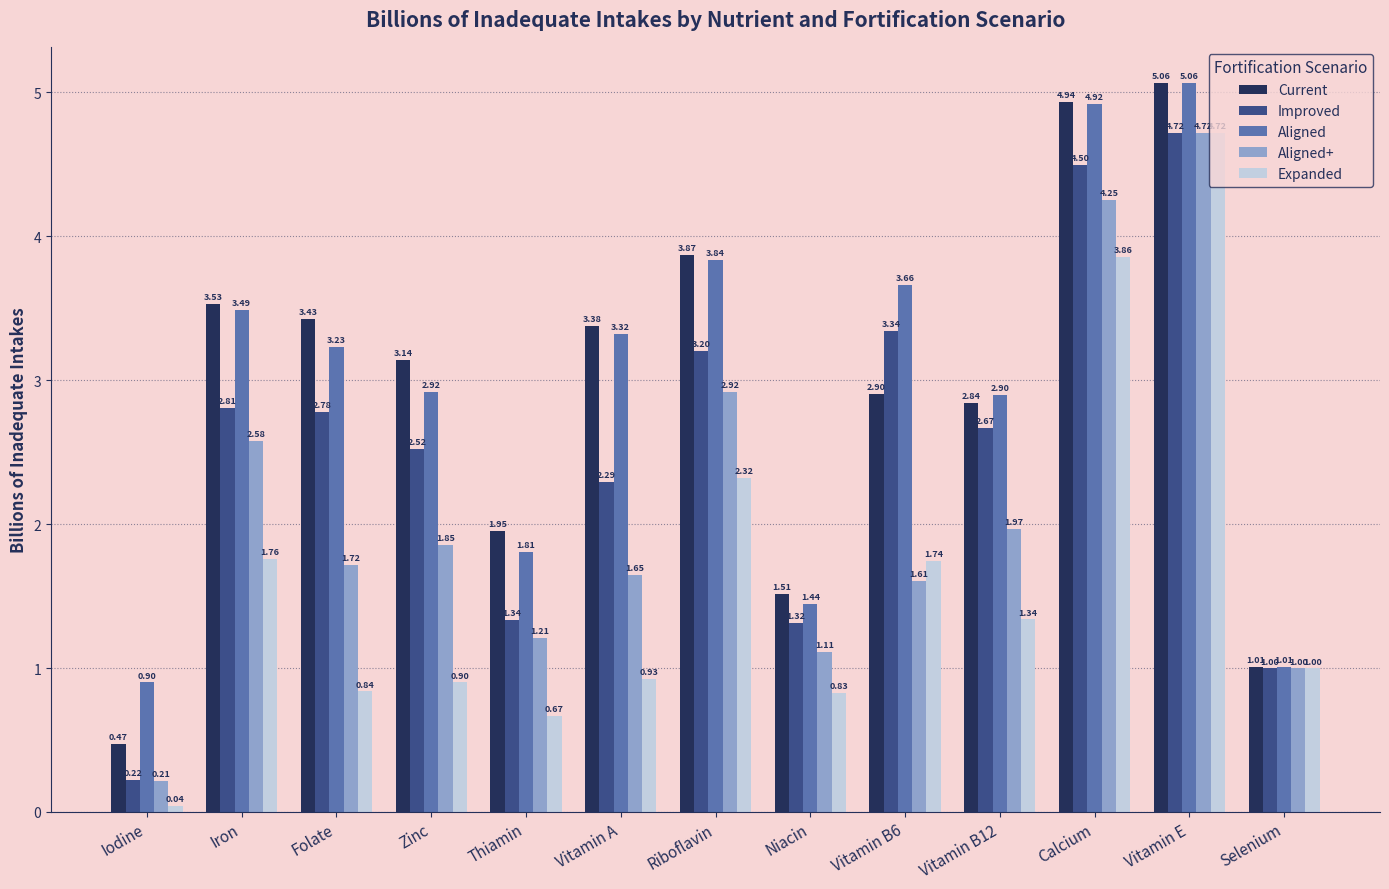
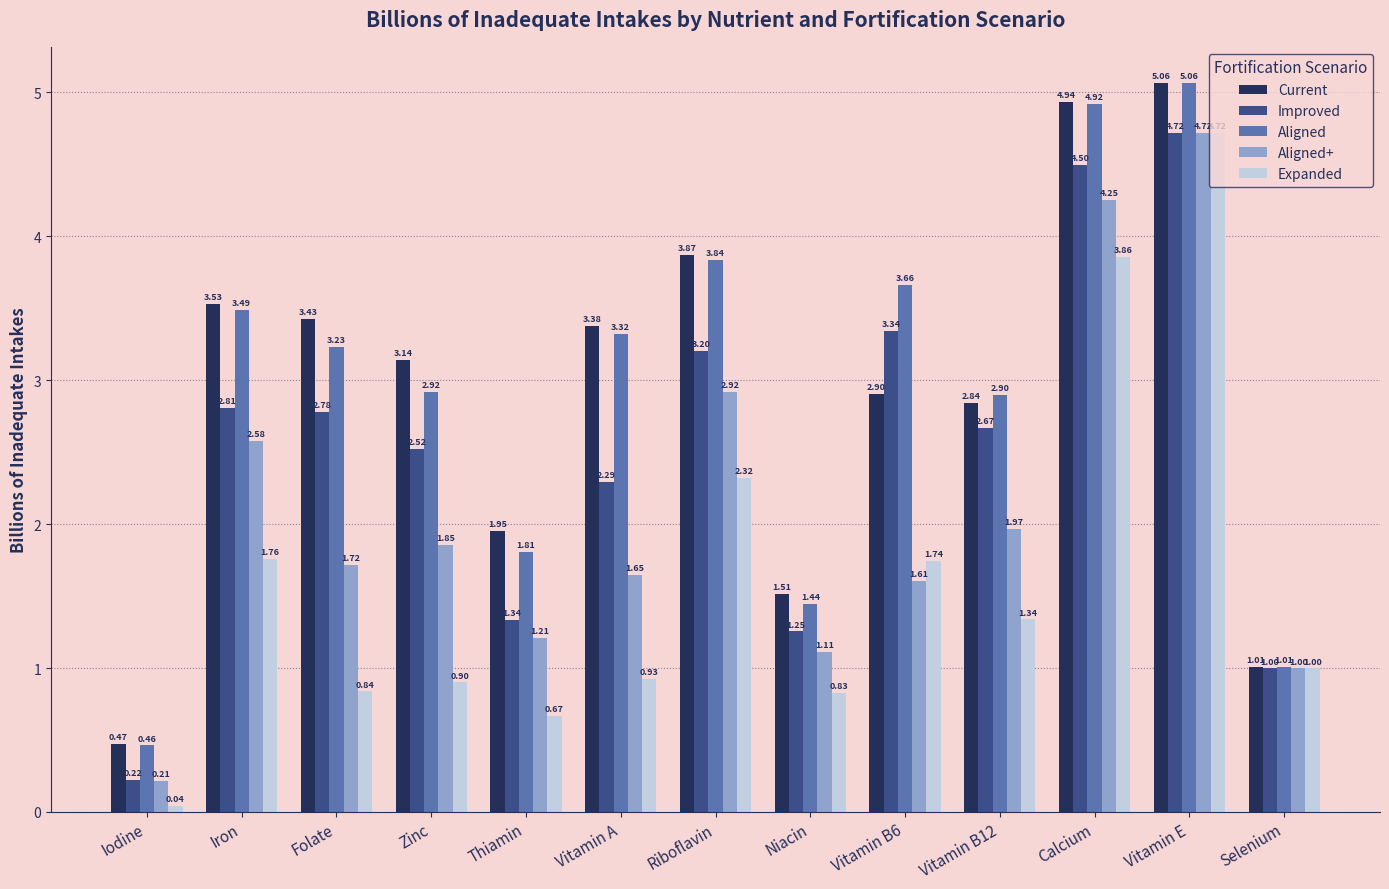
Aligned, Iodine: 0.90 -> 0.46
Improved, Niacin: 1.32 -> 1.25
